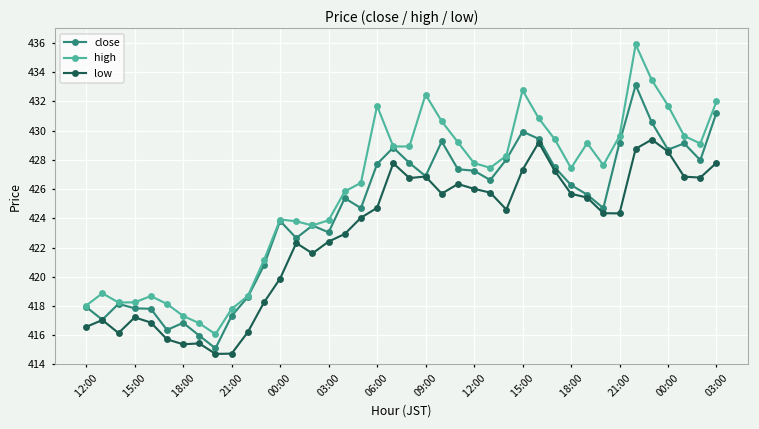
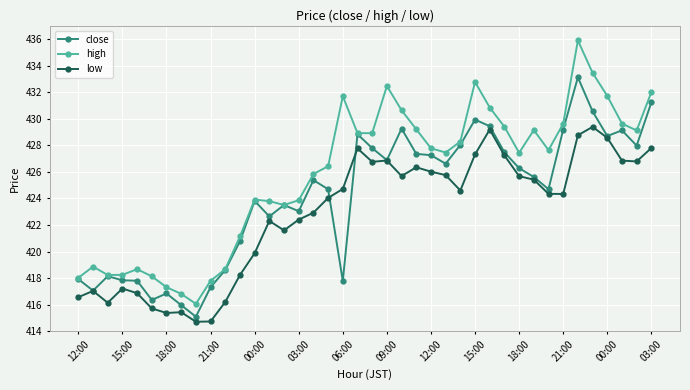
close, 06:00: 427.7 -> 417.8
